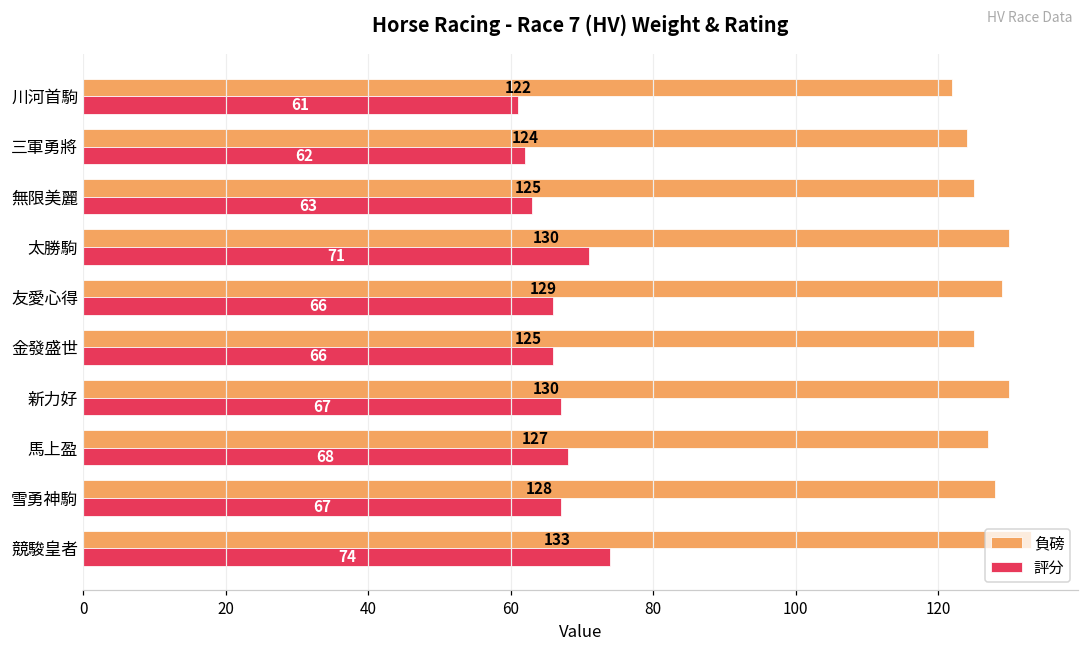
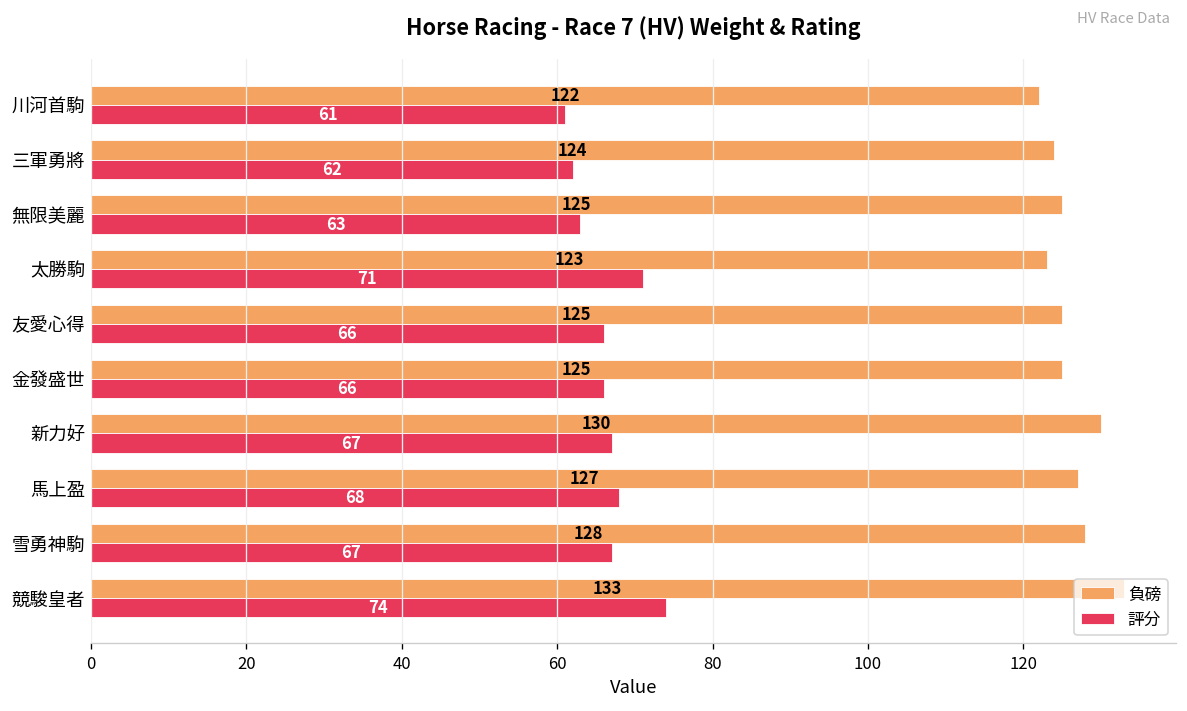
負磅, 太勝駒: 130 -> 123
負磅, 友愛心得: 129 -> 125
